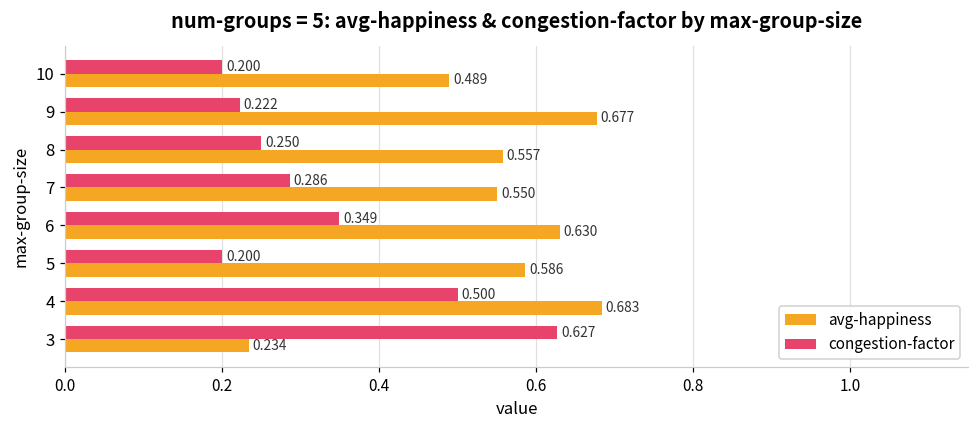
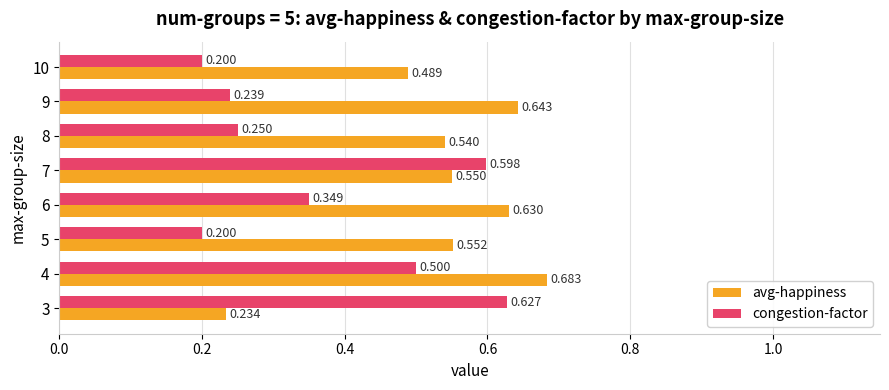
congestion-factor, 9: 0.222 -> 0.239
avg-happiness, 9: 0.677 -> 0.643
avg-happiness, 8: 0.557 -> 0.540
congestion-factor, 7: 0.286 -> 0.598
avg-happiness, 5: 0.586 -> 0.552
